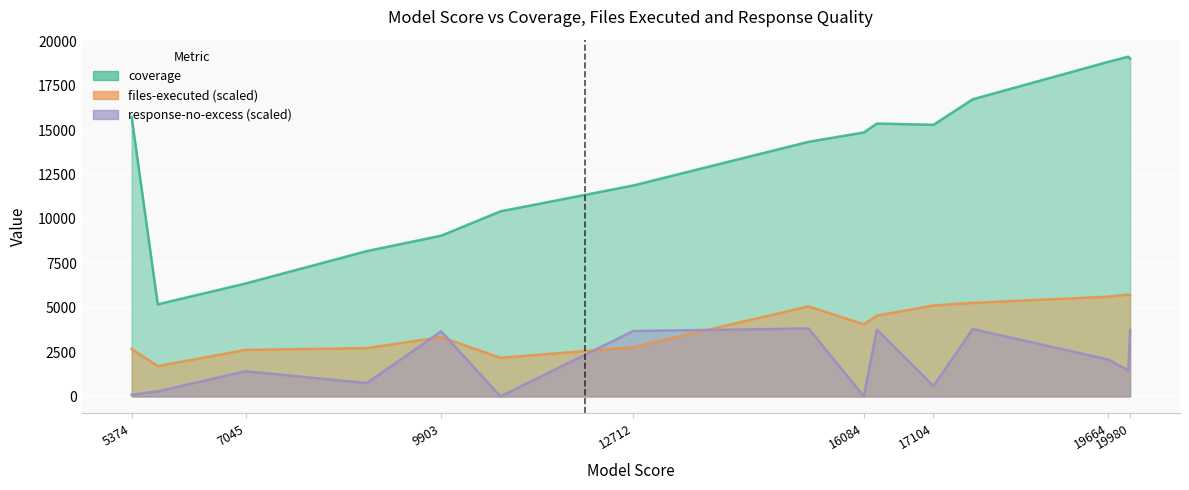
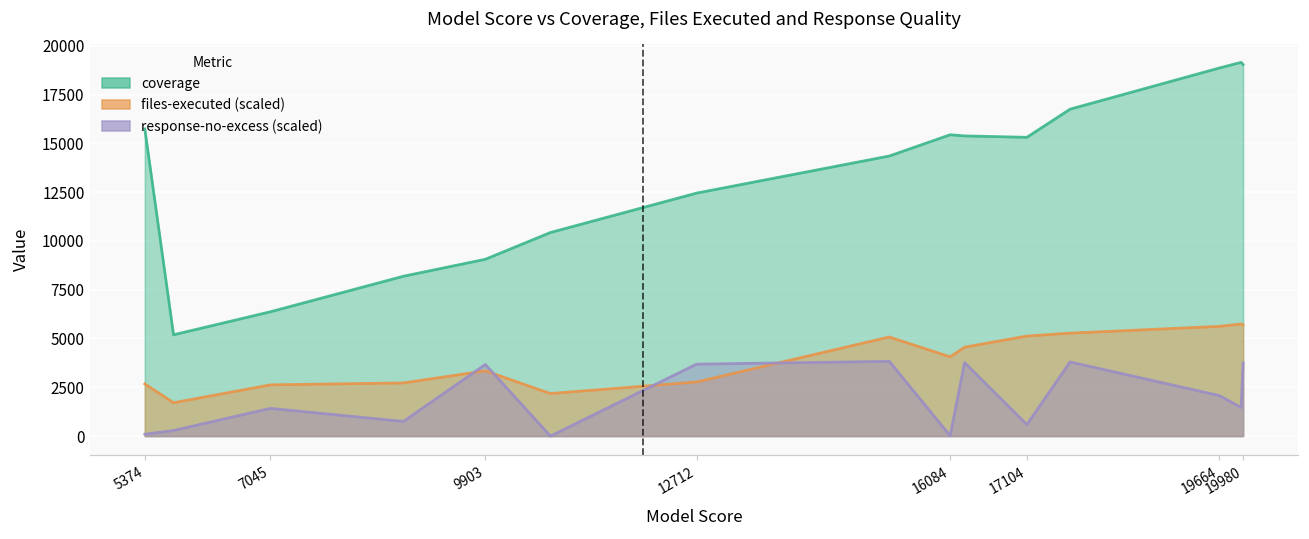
coverage, 12712: 11900 -> 12400
coverage, 16084: 14900 -> 15400
